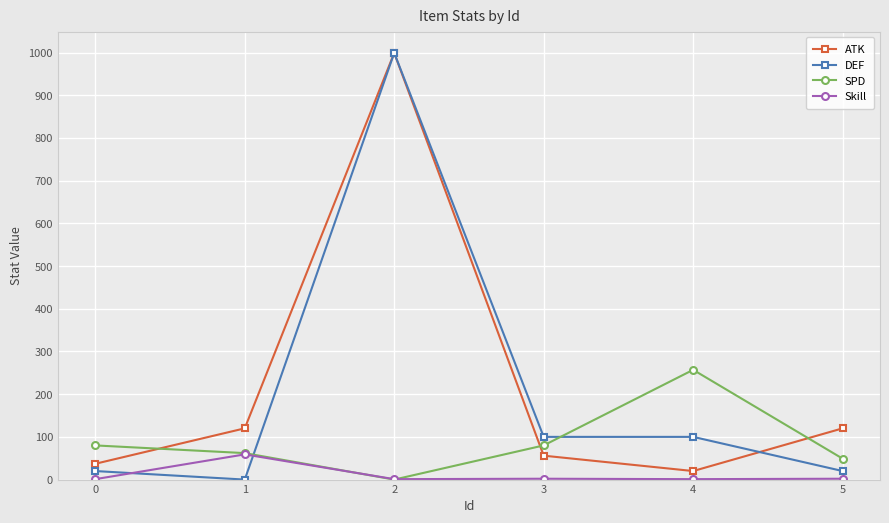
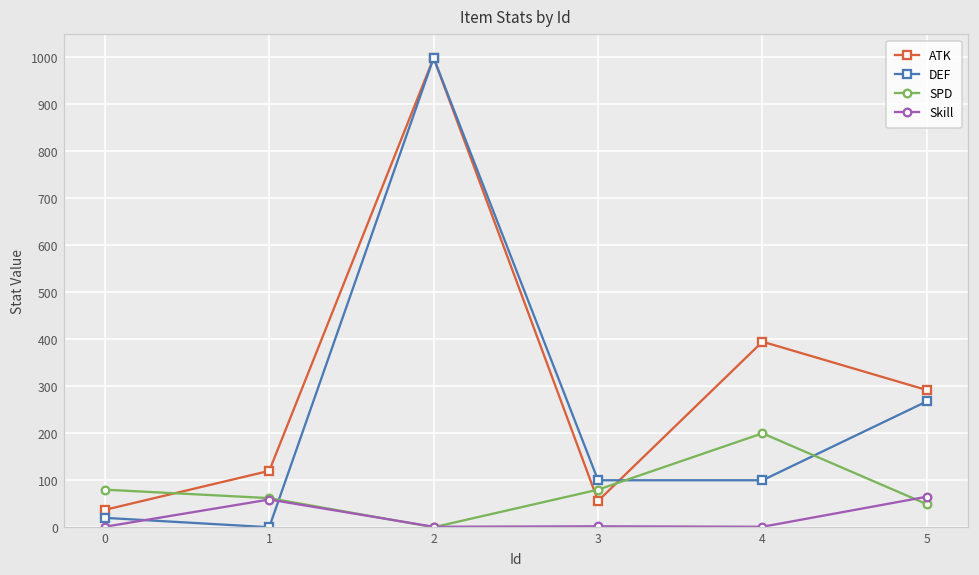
ATK, 4: 20 -> 400
SPD, 4: 260 -> 200
ATK, 5: 120 -> 290
DEF, 5: 20 -> 270
Skill, 5: 0 -> 70
